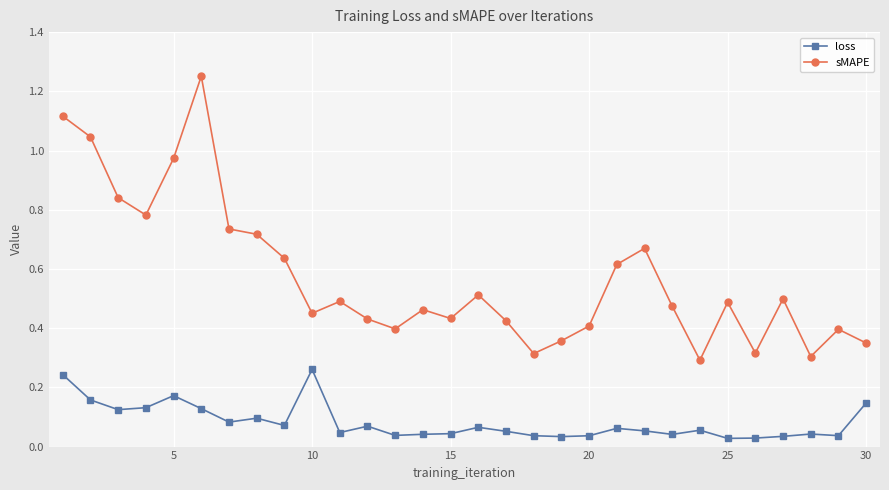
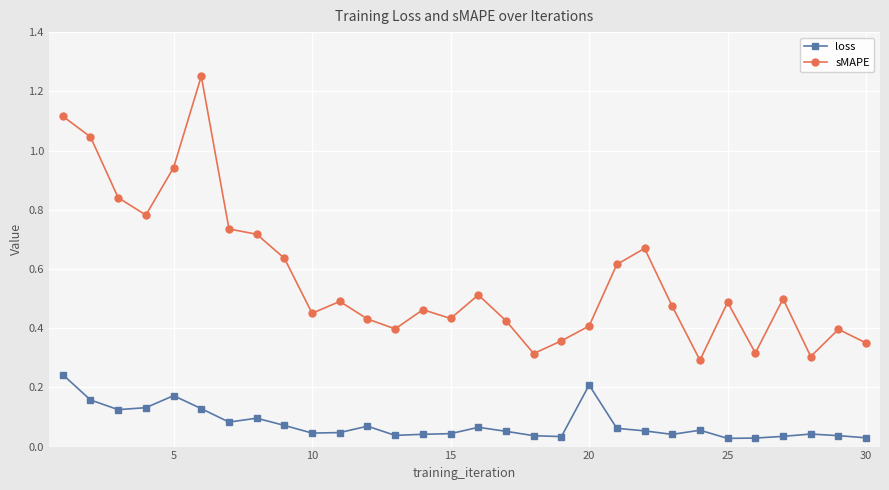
sMAPE, 5: 0.97 -> 0.94
loss, 10: 0.26 -> 0.05
loss, 20: 0.04 -> 0.21
loss, 30: 0.15 -> 0.03
